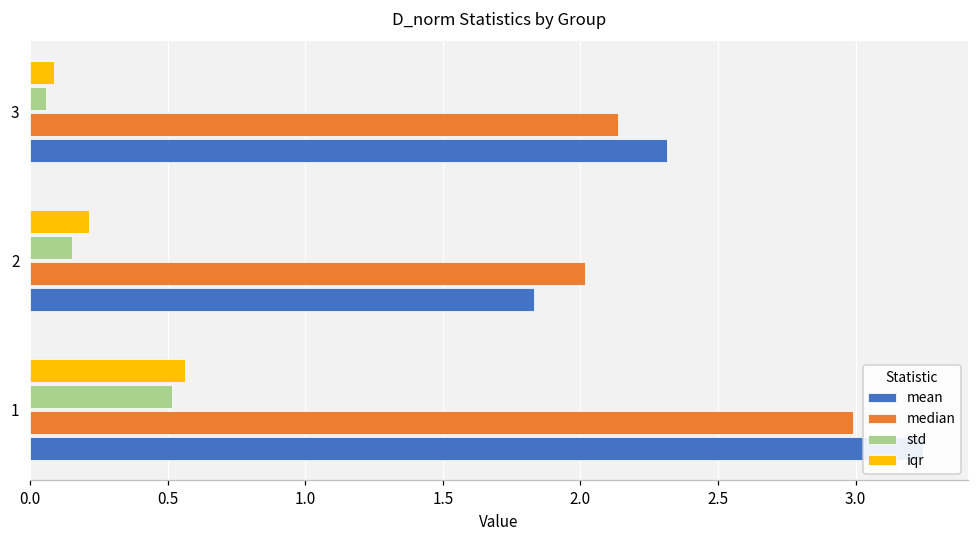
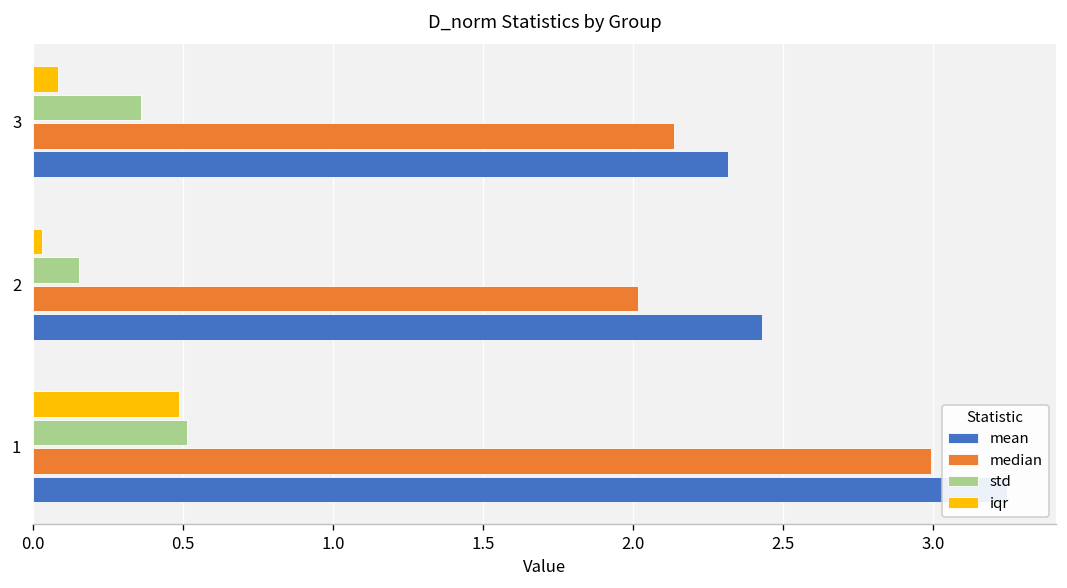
std, 3: 0.06 -> 0.36
iqr, 2: 0.21 -> 0.03
mean, 2: 1.83 -> 2.43
iqr, 1: 0.56 -> 0.49
